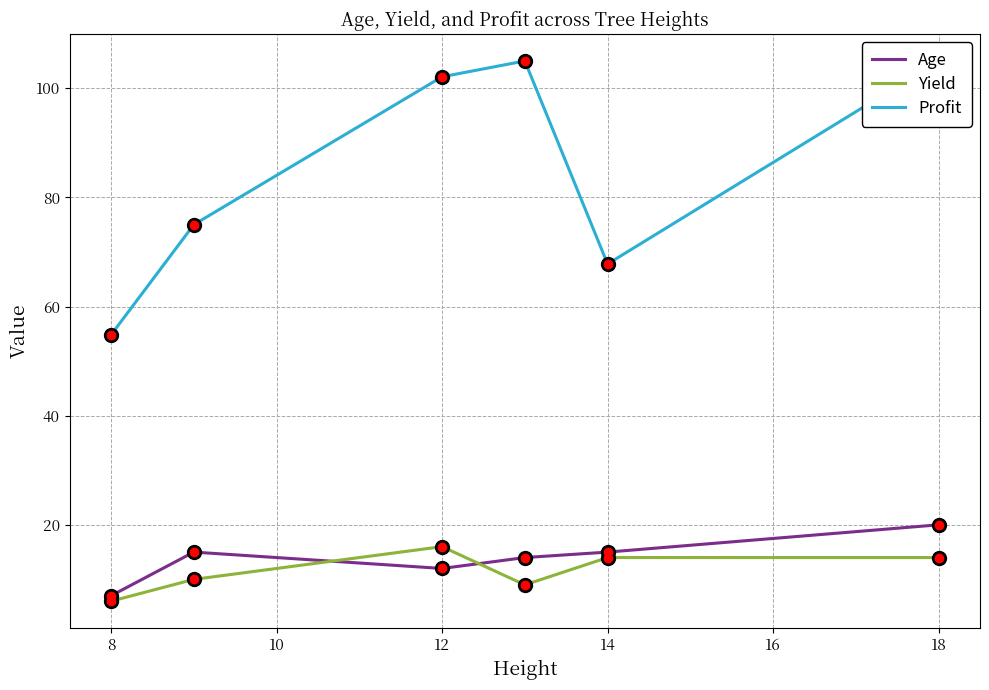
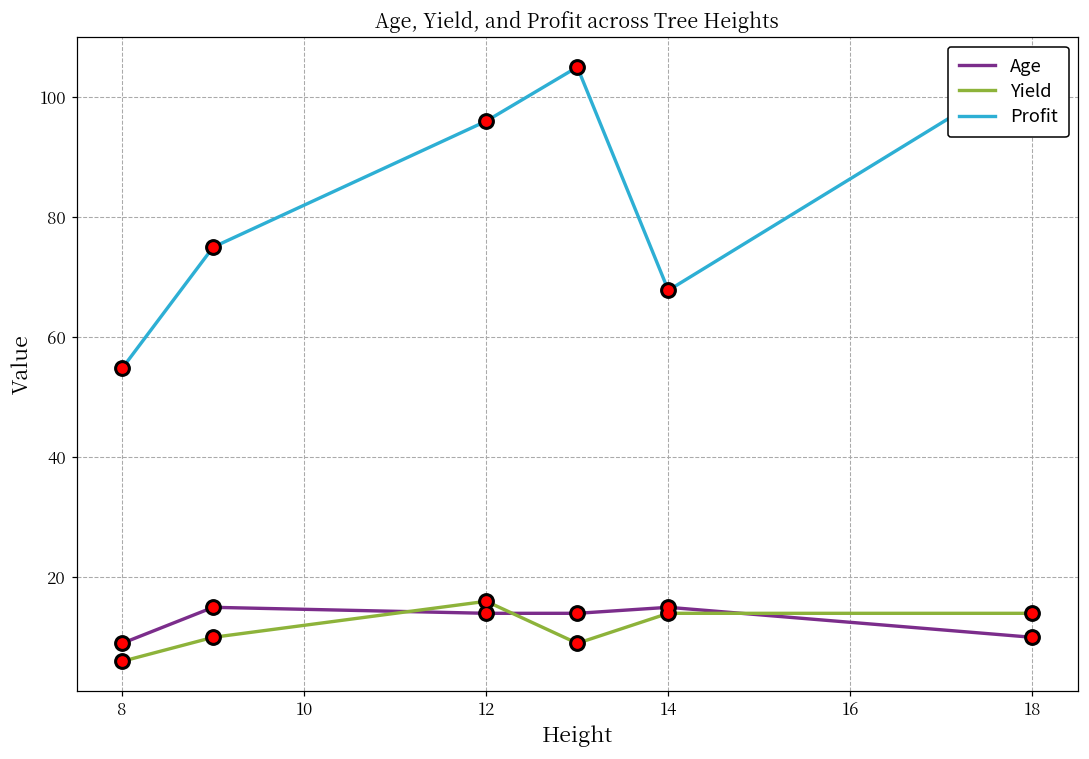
Age, 8: 7 -> 9
Age, 12: 12 -> 14
Profit, 12: 102 -> 96
Age, 18: 20 -> 10
